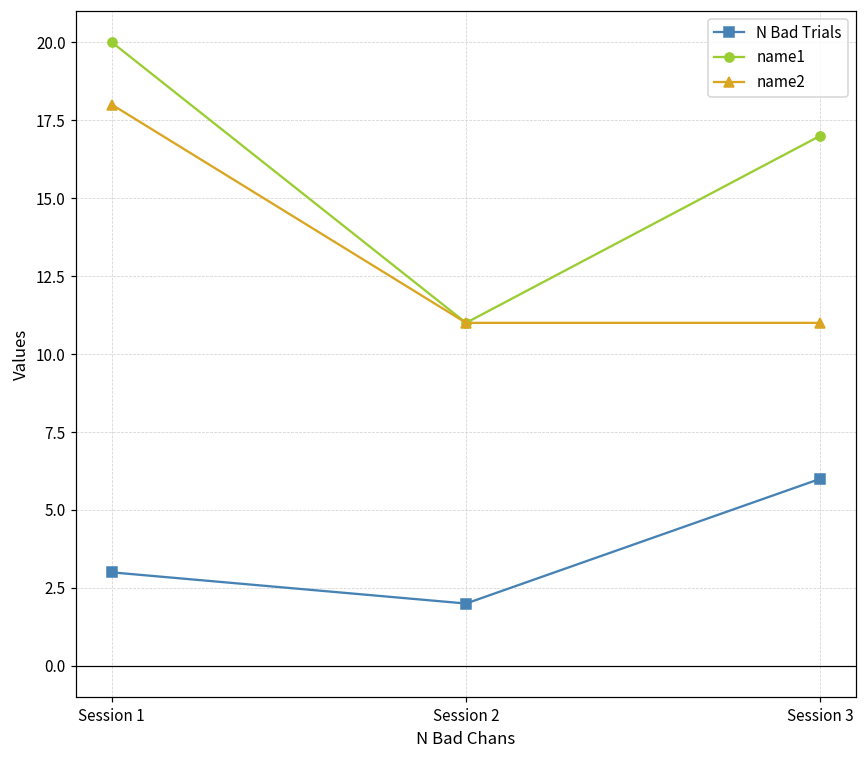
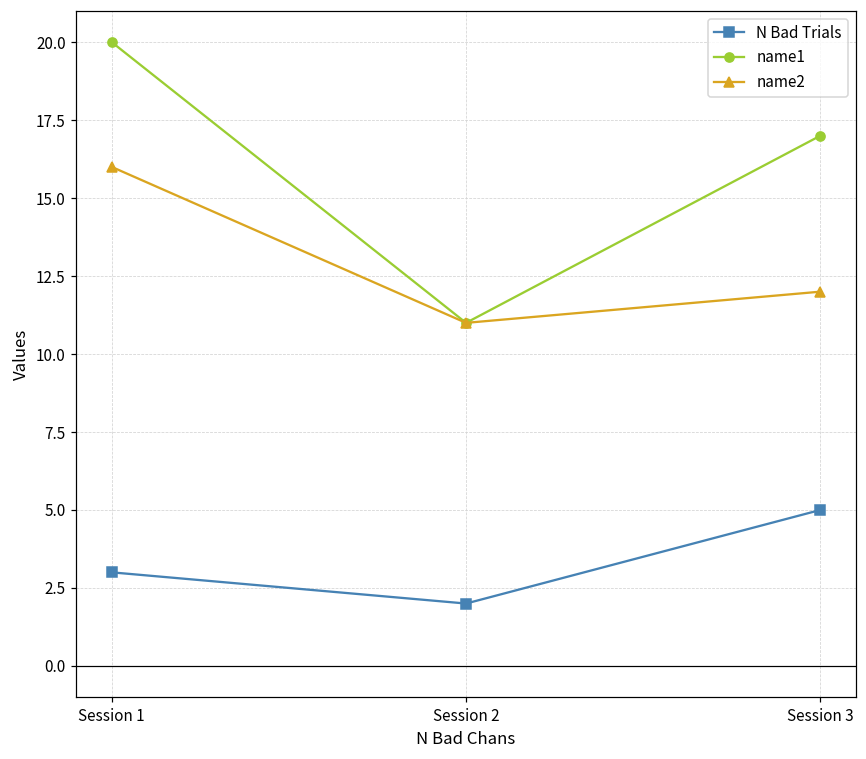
name2, Session 1: 18 -> 16
N Bad Trials, Session 3: 6 -> 5
name2, Session 3: 11 -> 12
